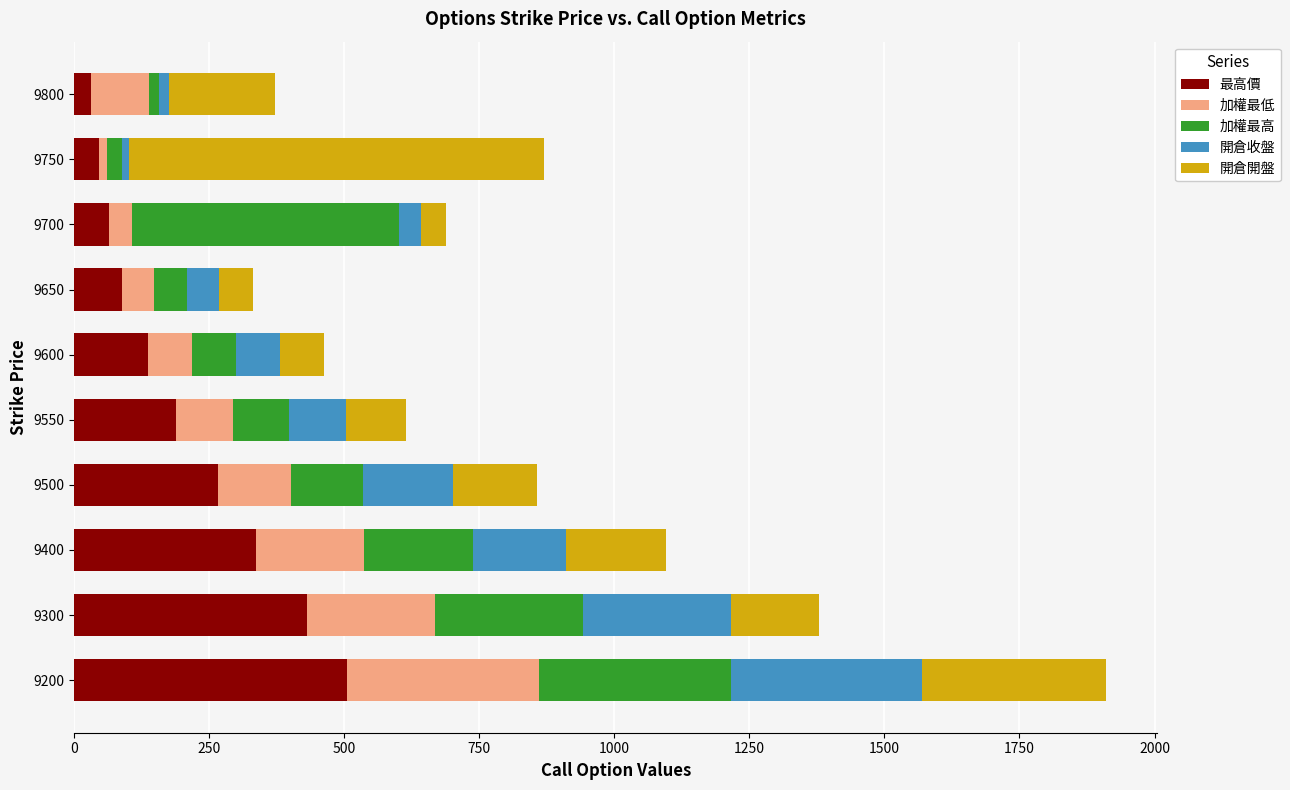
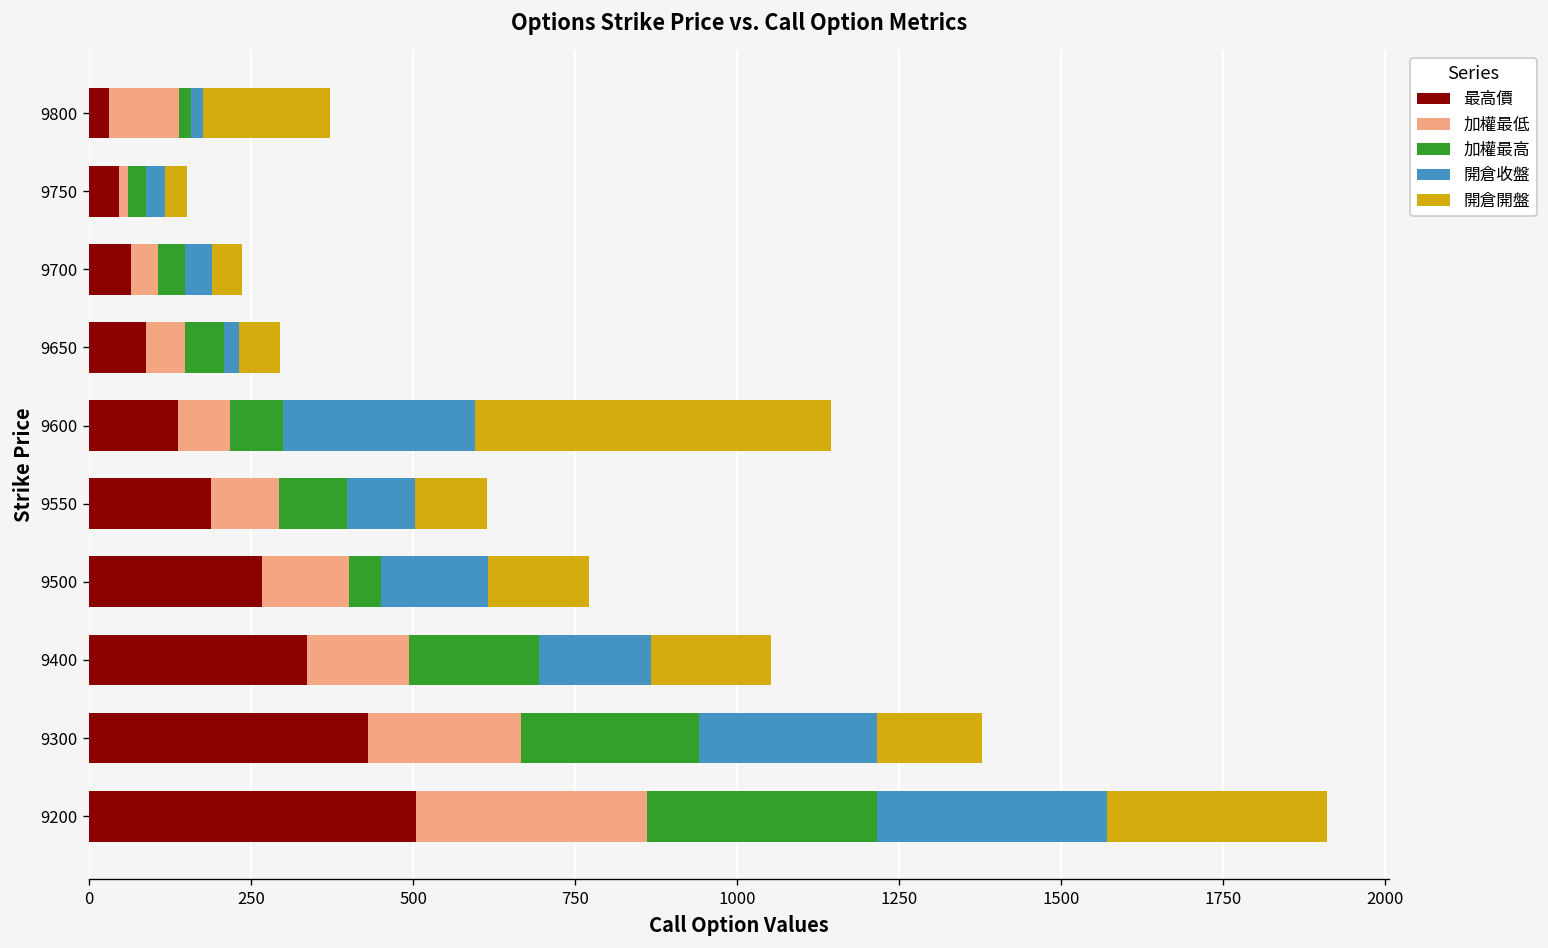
開倉收盤, 9750: 10 -> 30
開倉開盤, 9750: 770 -> 30
加權最高, 9700: 490 -> 40
開倉收盤, 9650: 60 -> 20
開倉收盤, 9600: 80 -> 300
開倉開盤, 9600: 80 -> 550
加權最高, 9500: 130 -> 50
加權最低, 9400: 200 -> 160
